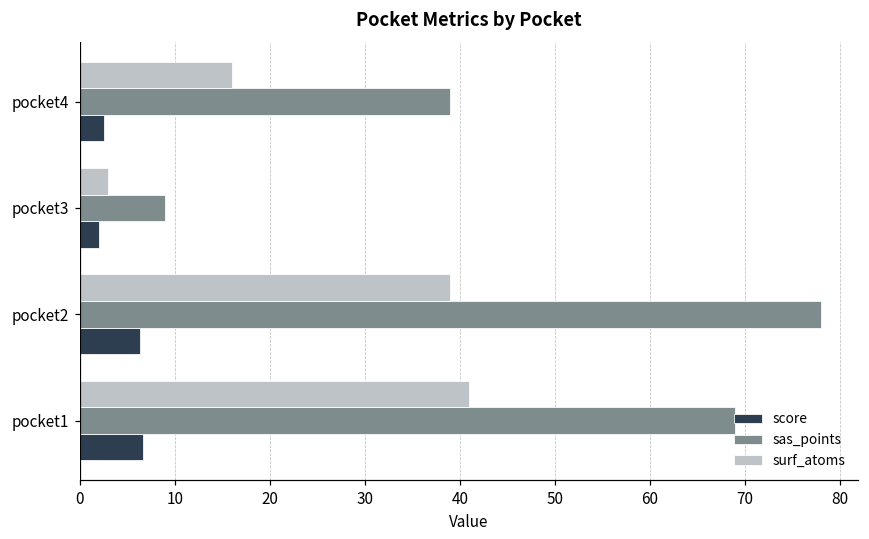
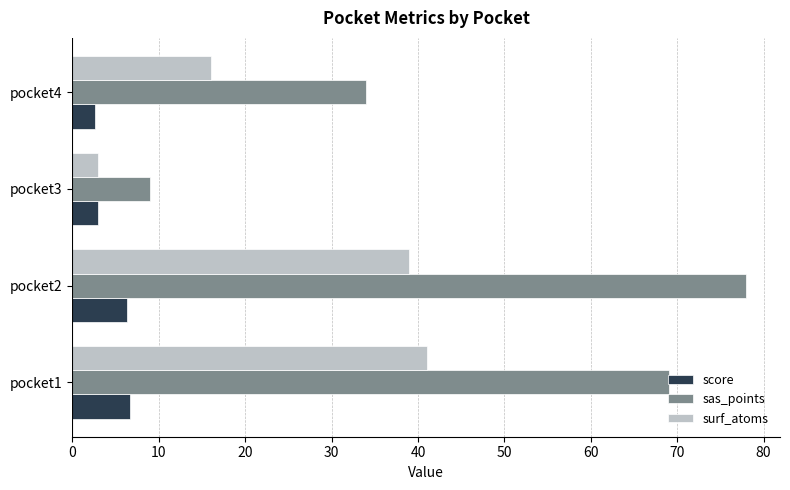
sas_points, pocket4: 39 -> 34
score, pocket3: 2 -> 3
